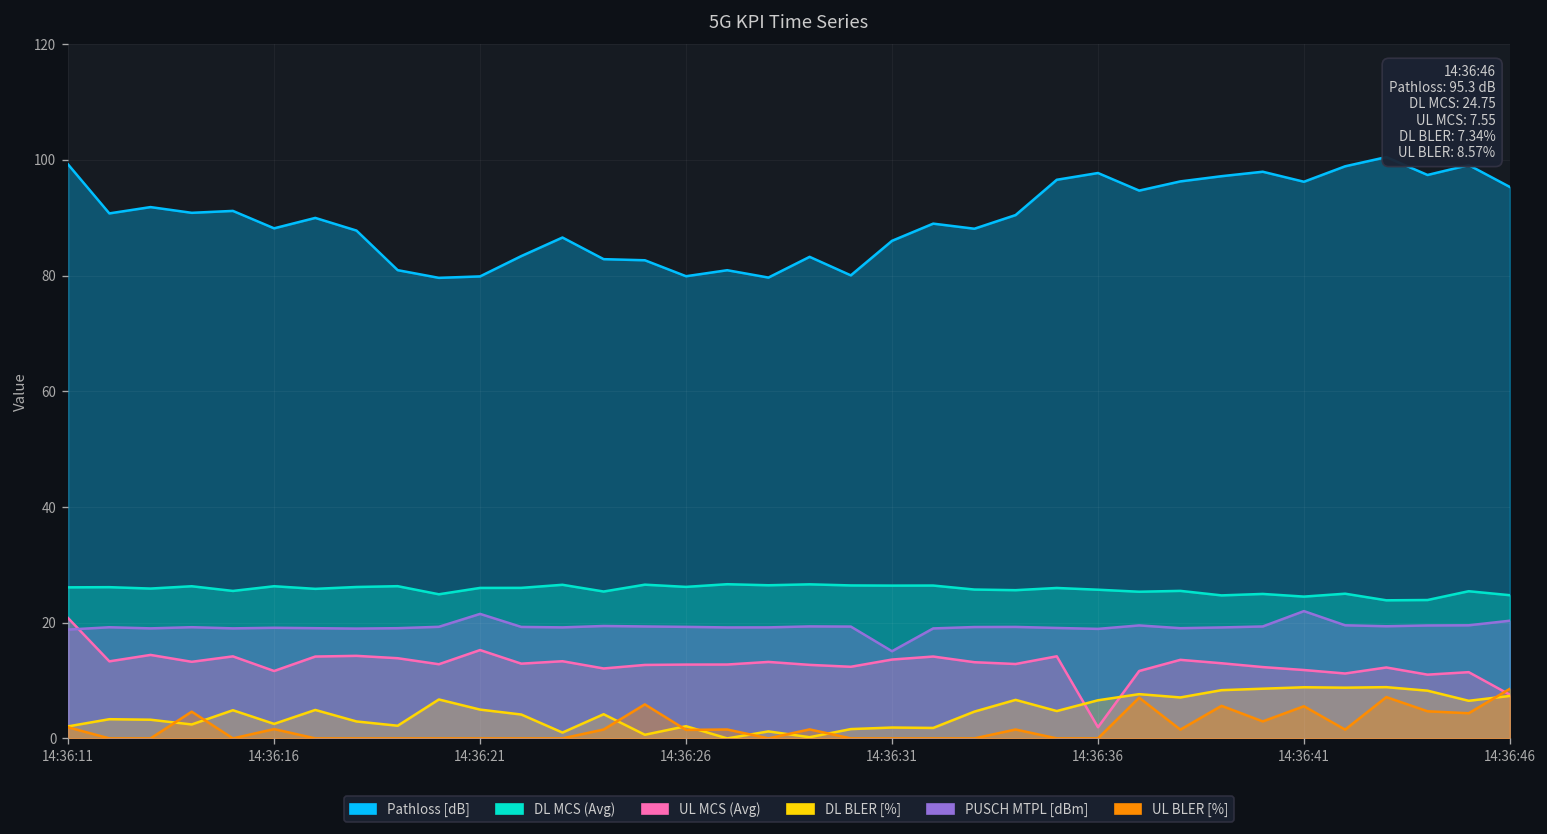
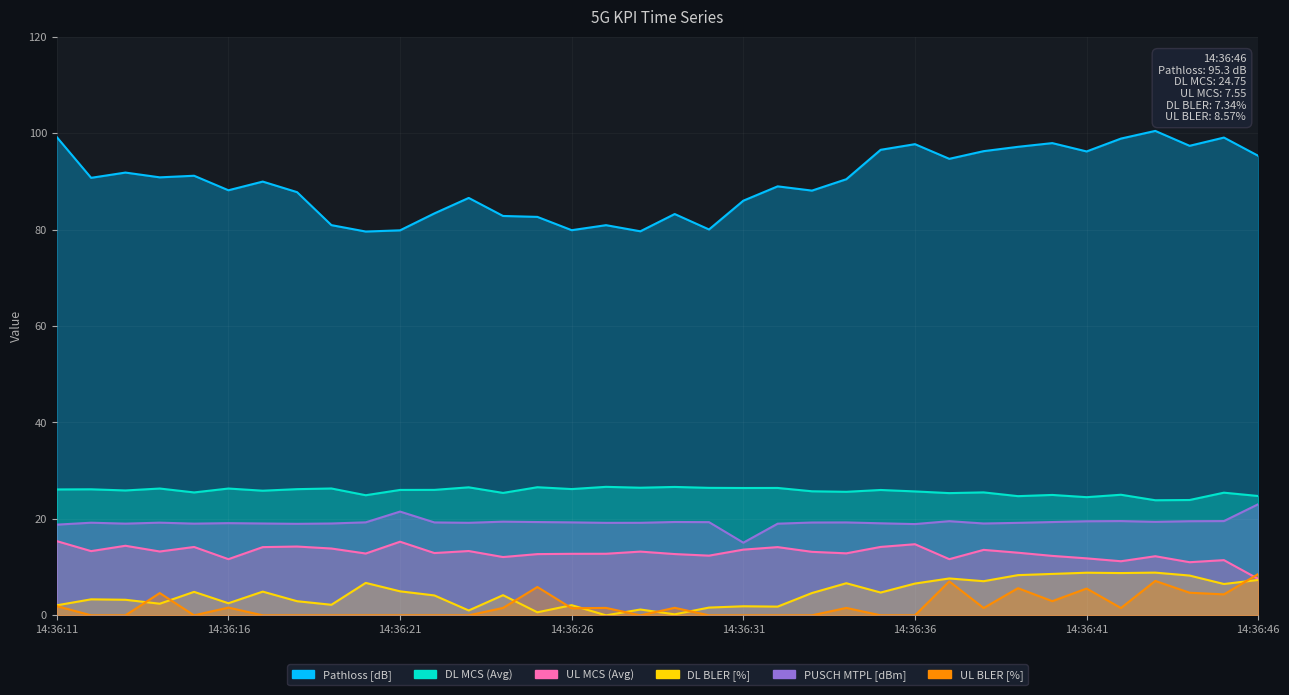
UL MCS (Avg), 14:36:11: 21 -> 15
UL MCS (Avg), 14:36:36: 2 -> 15
PUSCH MTPL [dBm], 14:36:41: 22 -> 20
PUSCH MTPL [dBm], 14:36:46: 20 -> 23
